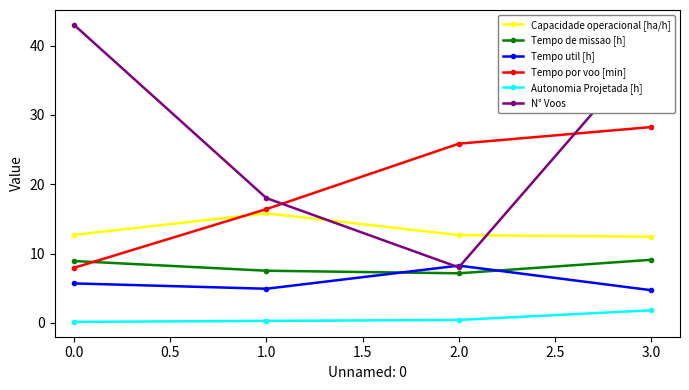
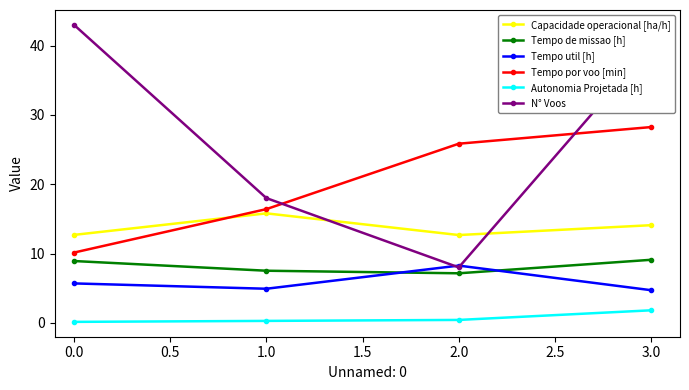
Tempo por voo [min], 0.0: 8 -> 10
Capacidade operacional [ha/h], 3.0: 12 -> 14
